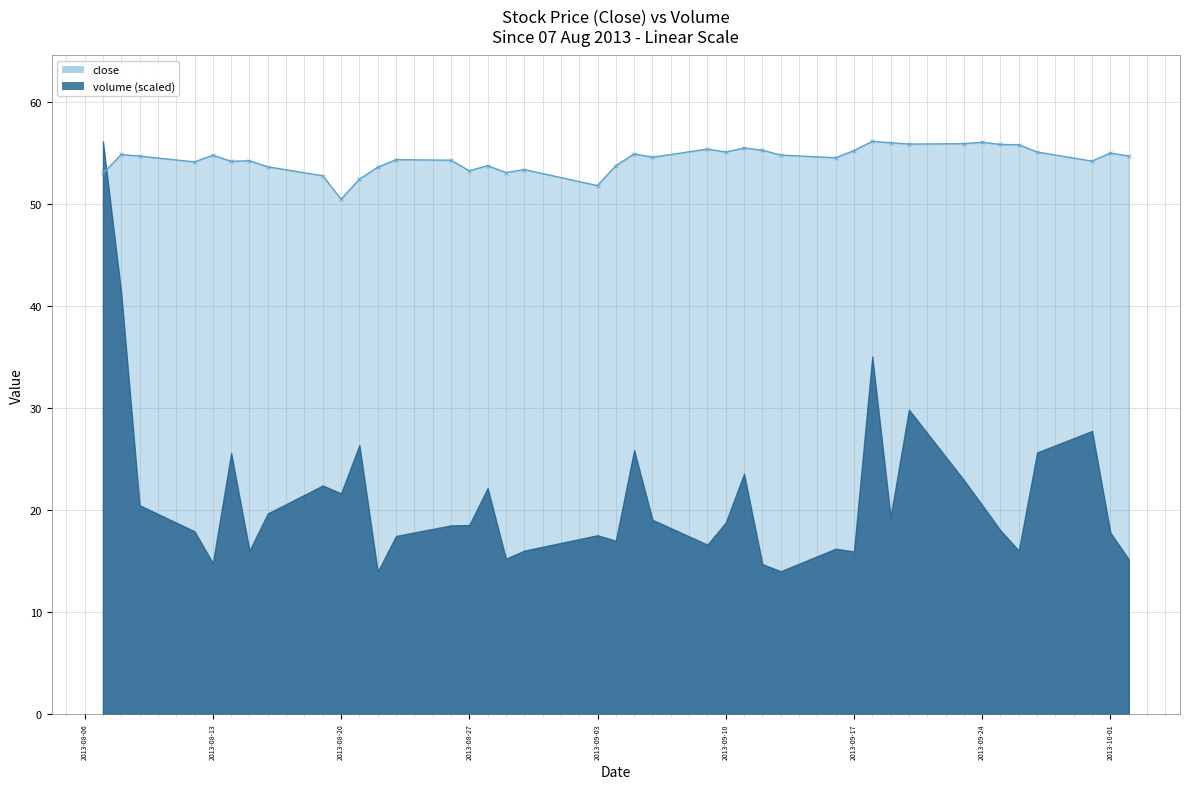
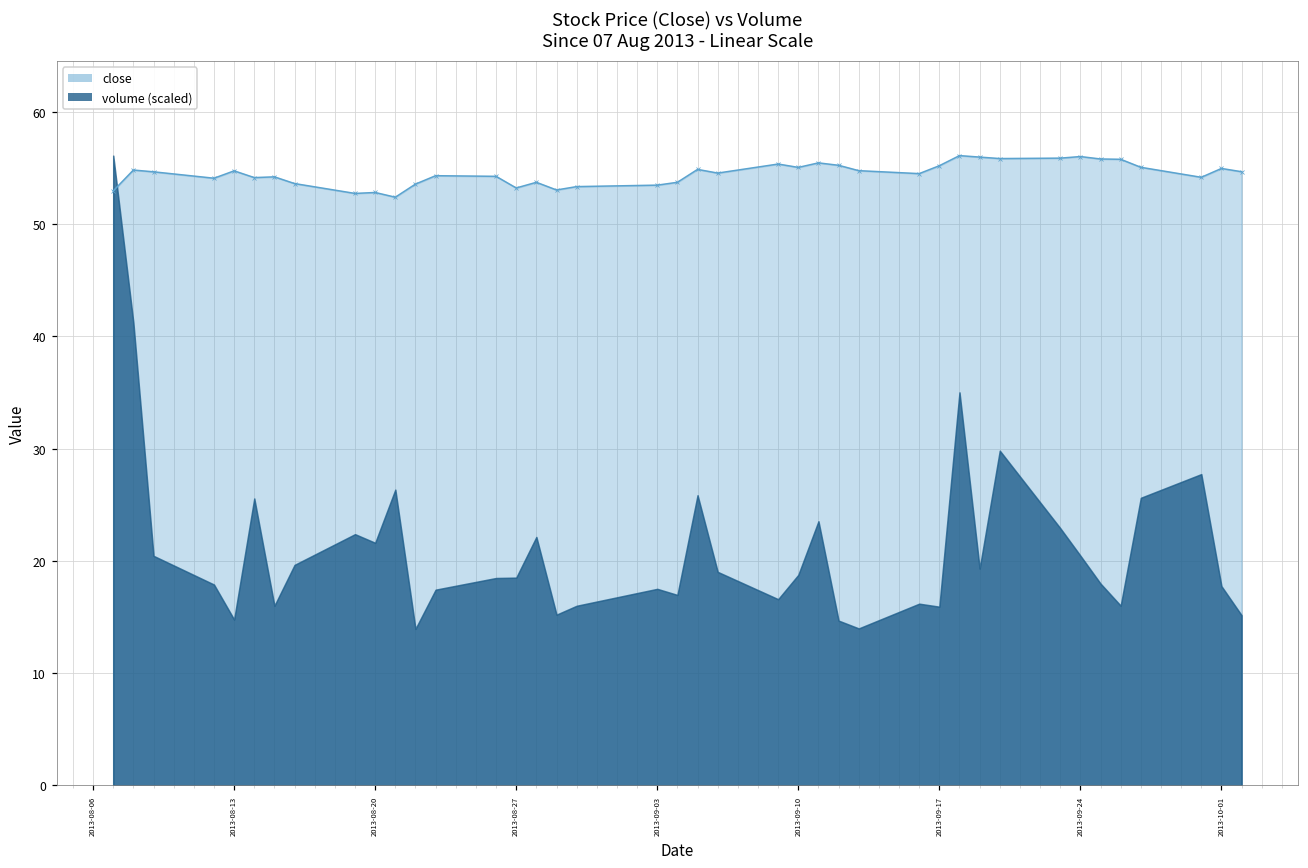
close, 2013-08-20: 50.4 -> 52.8
close, 2013-09-03: 51.8 -> 53.5
